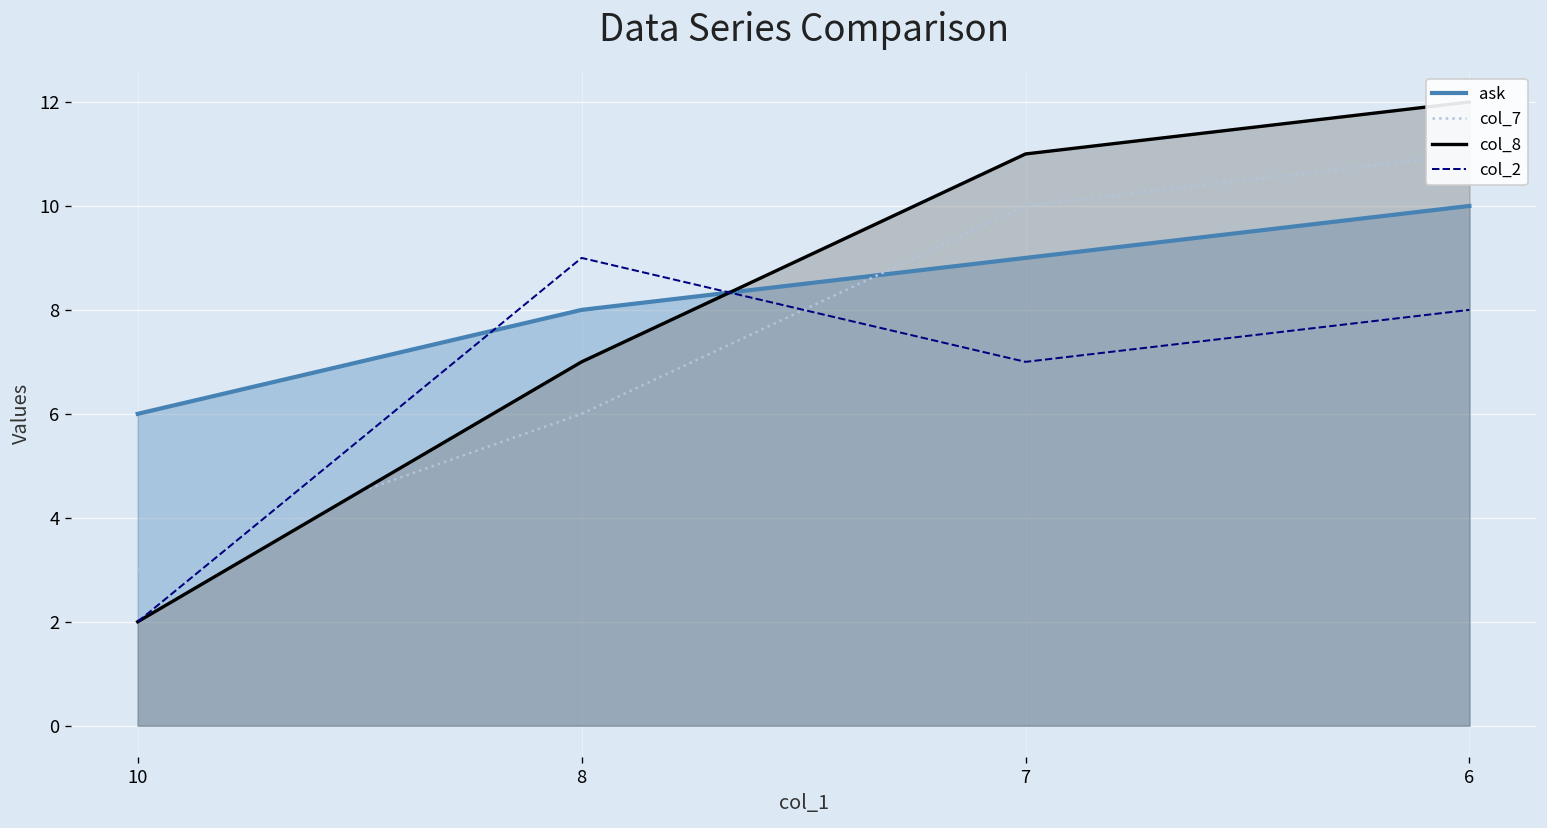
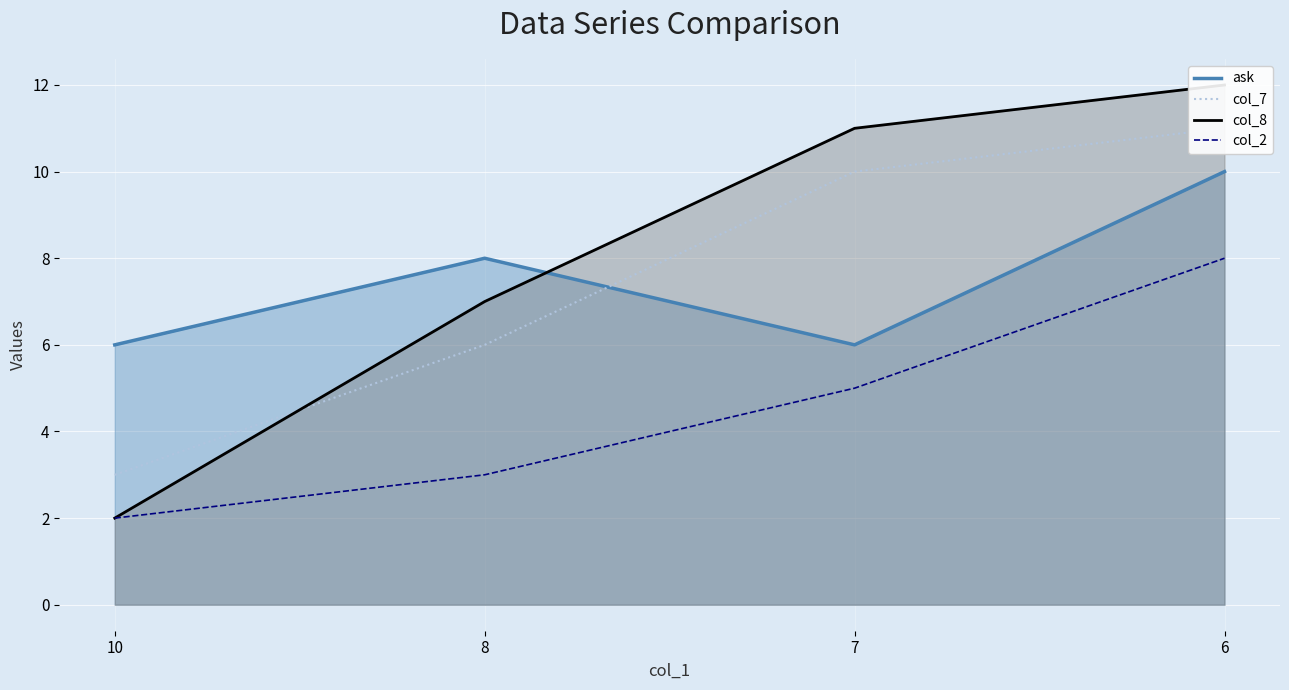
col_2, 8: 9 -> 3
ask, 7: 9 -> 6
col_2, 7: 7 -> 5
